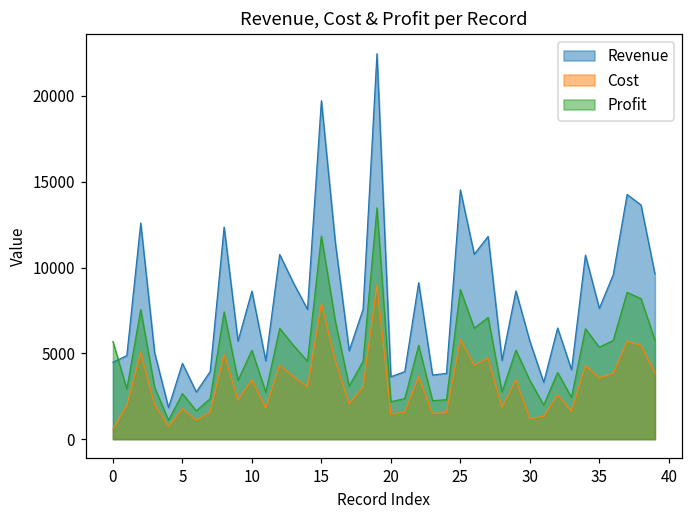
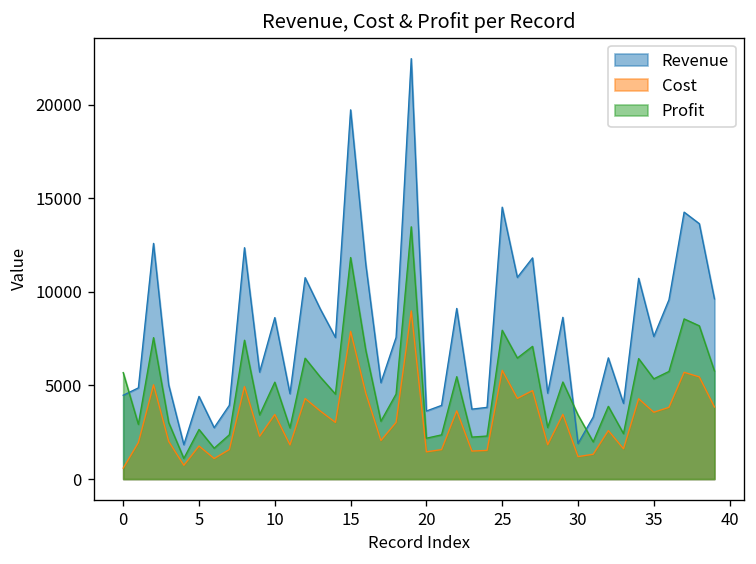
Profit, 25: 8700 -> 7900
Revenue, 30: 5700 -> 1900
